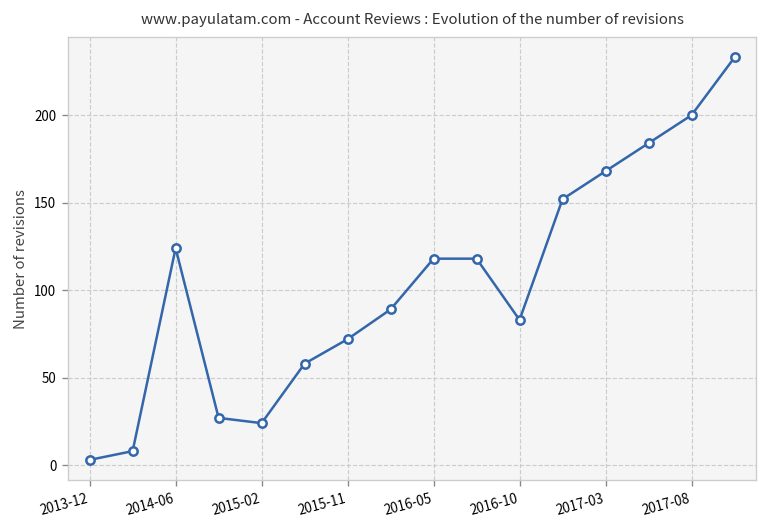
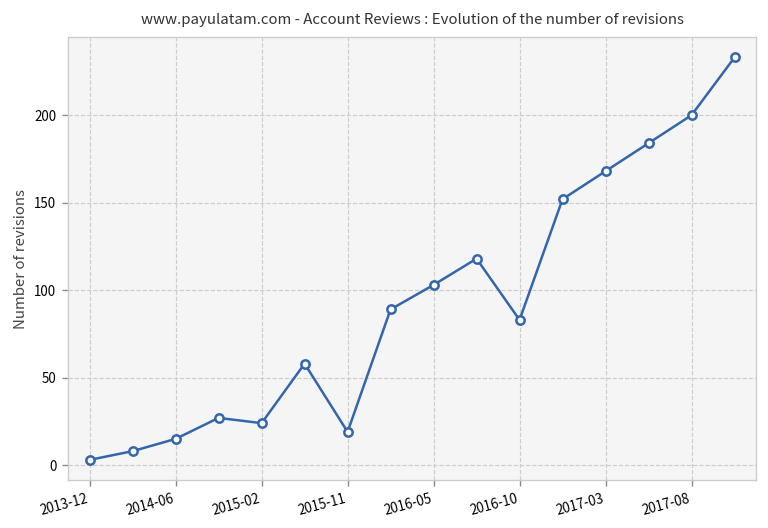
2014-06: 124 -> 15
2015-11: 72 -> 19
2016-05: 118 -> 103
